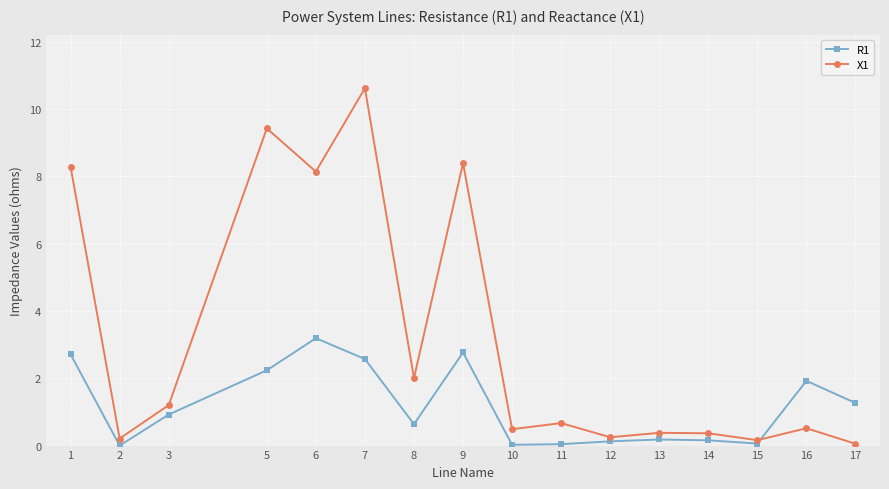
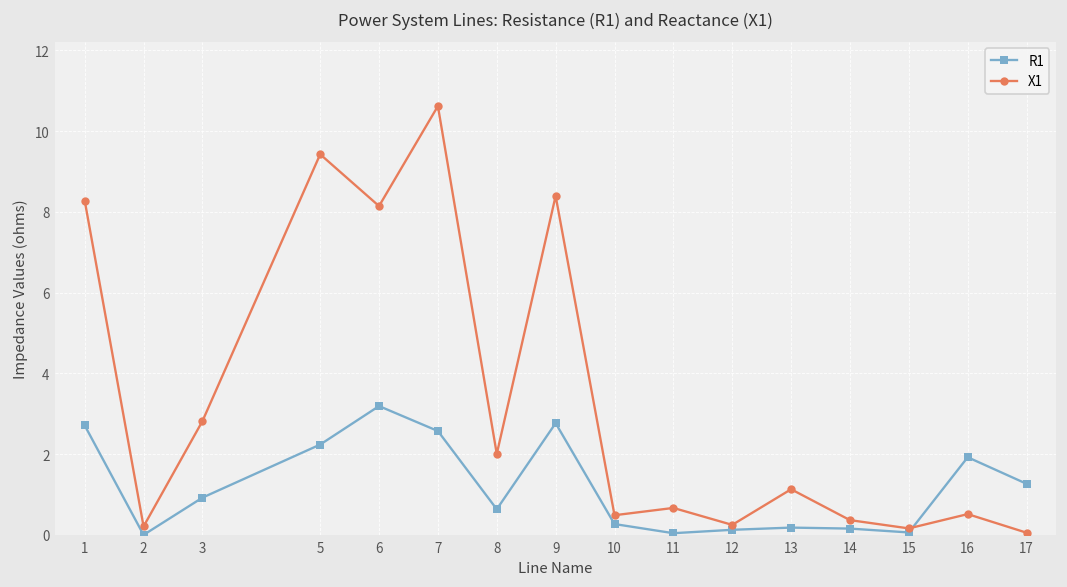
X1, 3: 1.2 -> 2.8
R1, 10: 0.0 -> 0.3
X1, 13: 0.4 -> 1.1
